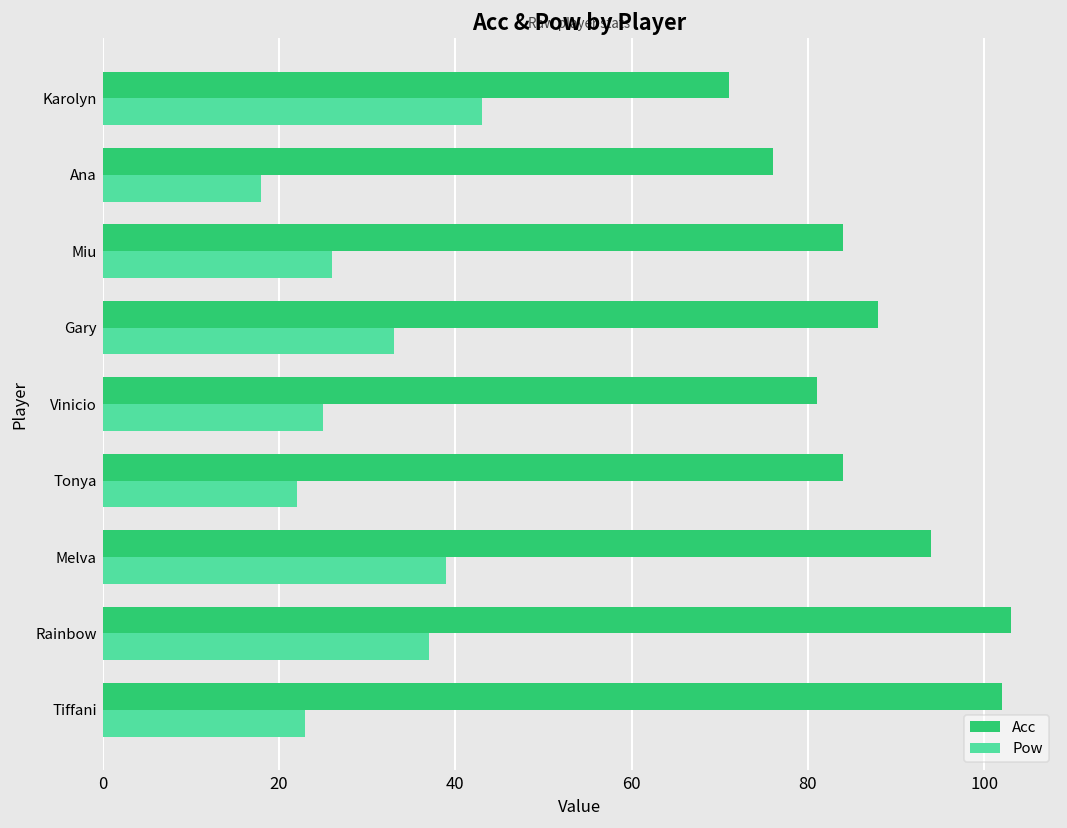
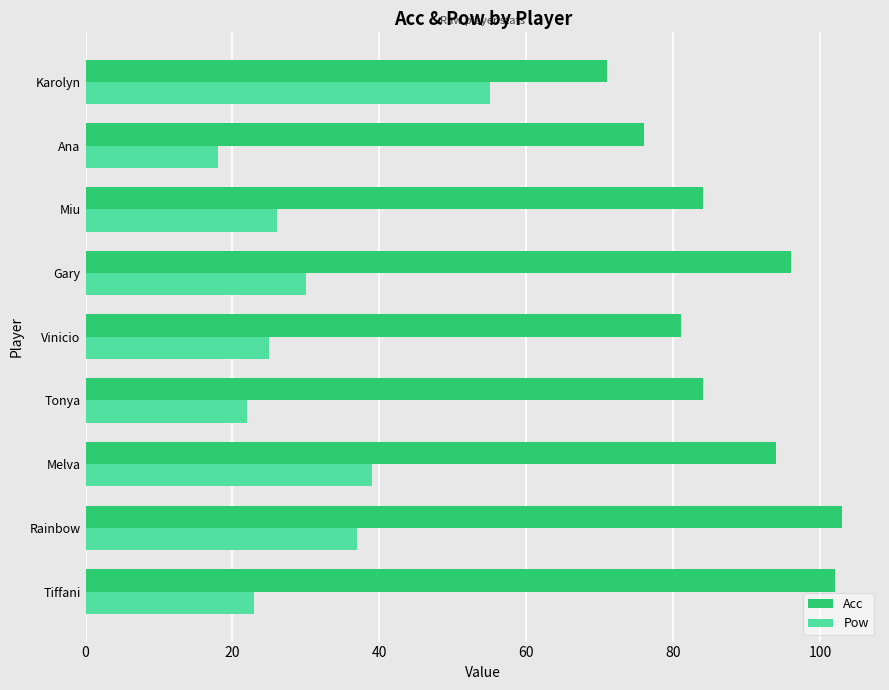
Pow, Karolyn: 43 -> 55
Acc, Gary: 88 -> 96
Pow, Gary: 33 -> 30
